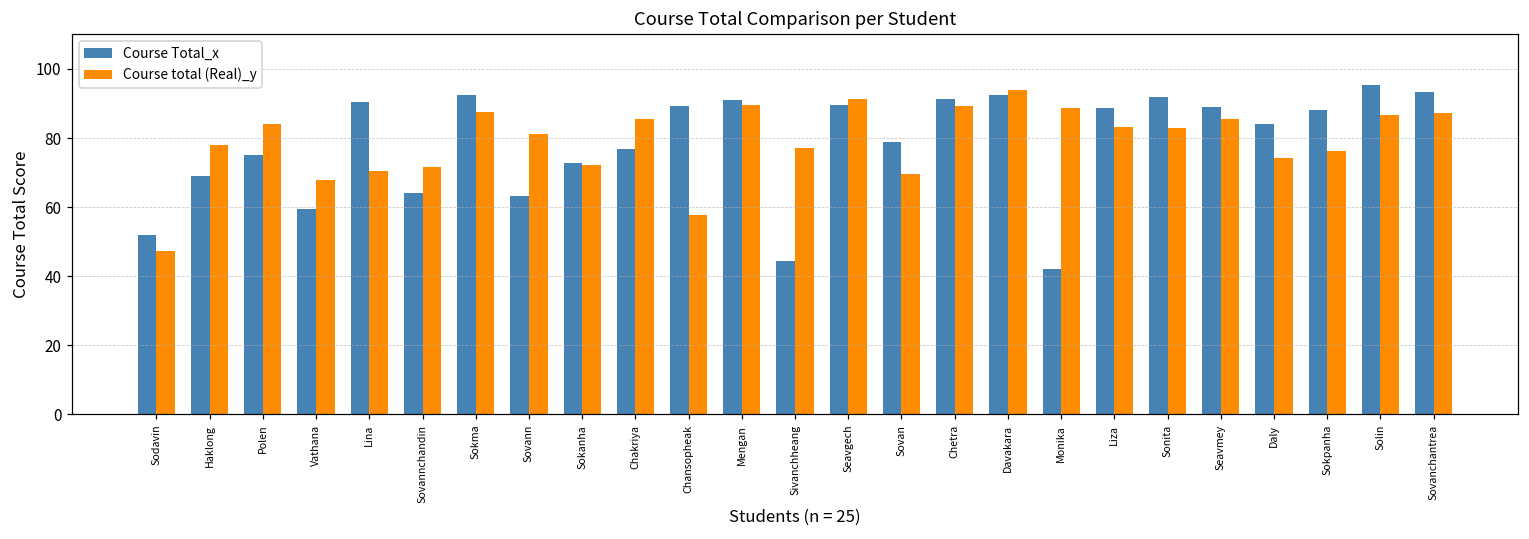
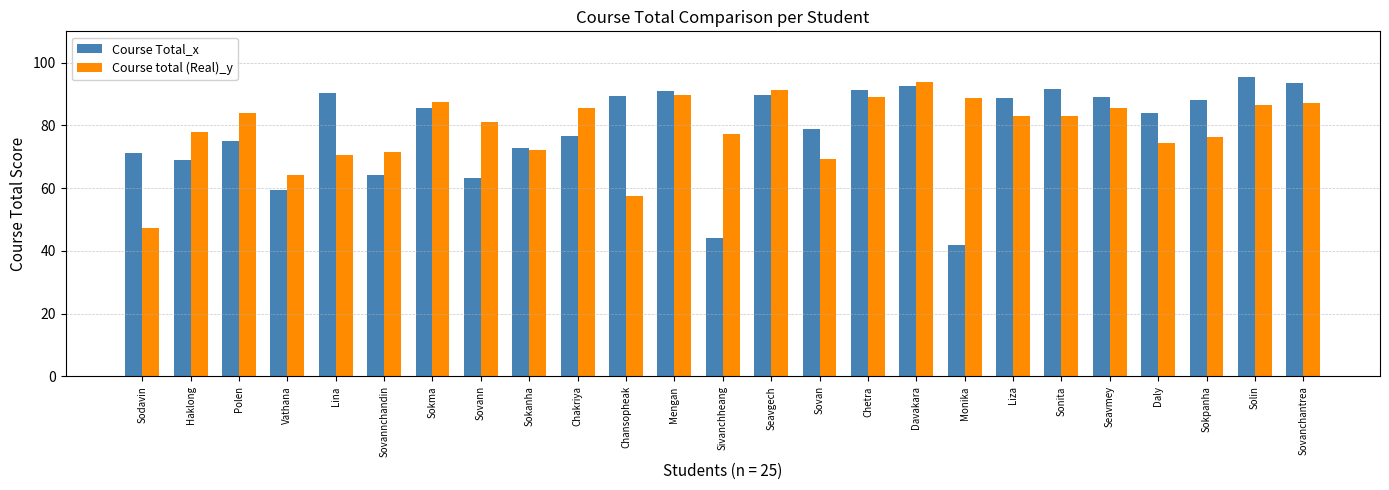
Course Total_x, Sodavin: 52 -> 71
Course total (Real)_y, Vathana: 68 -> 64
Course Total_x, Sokma: 92 -> 86
